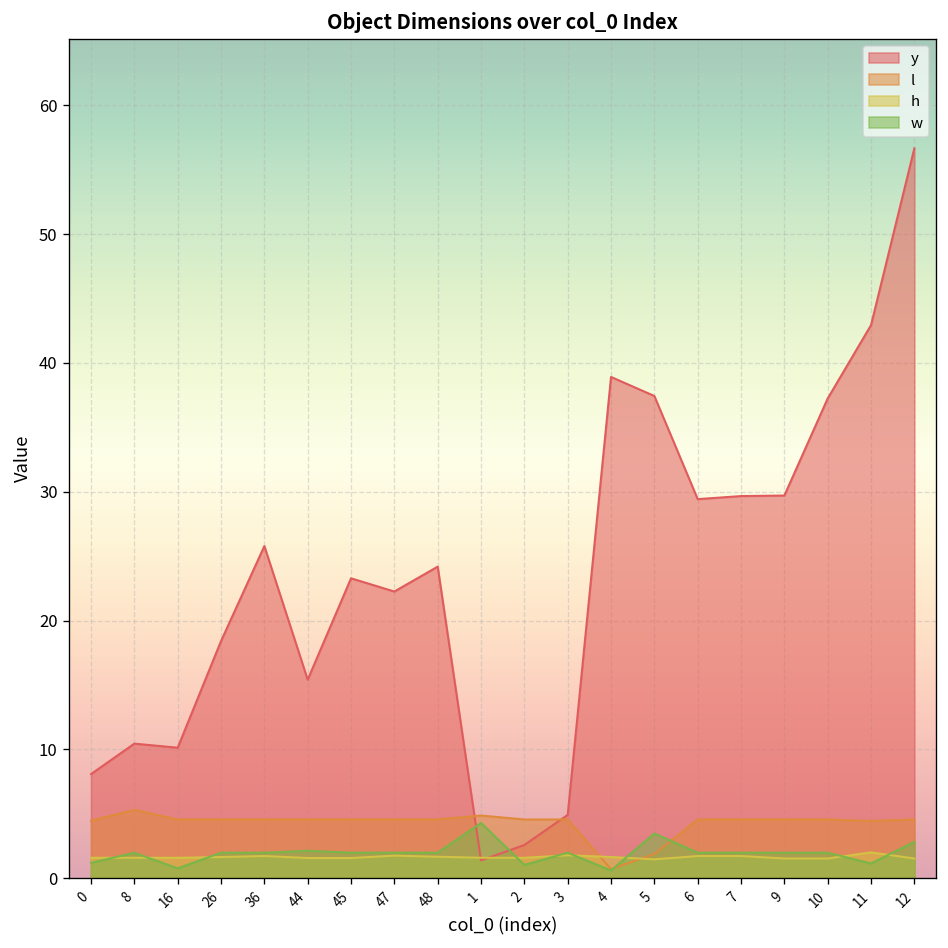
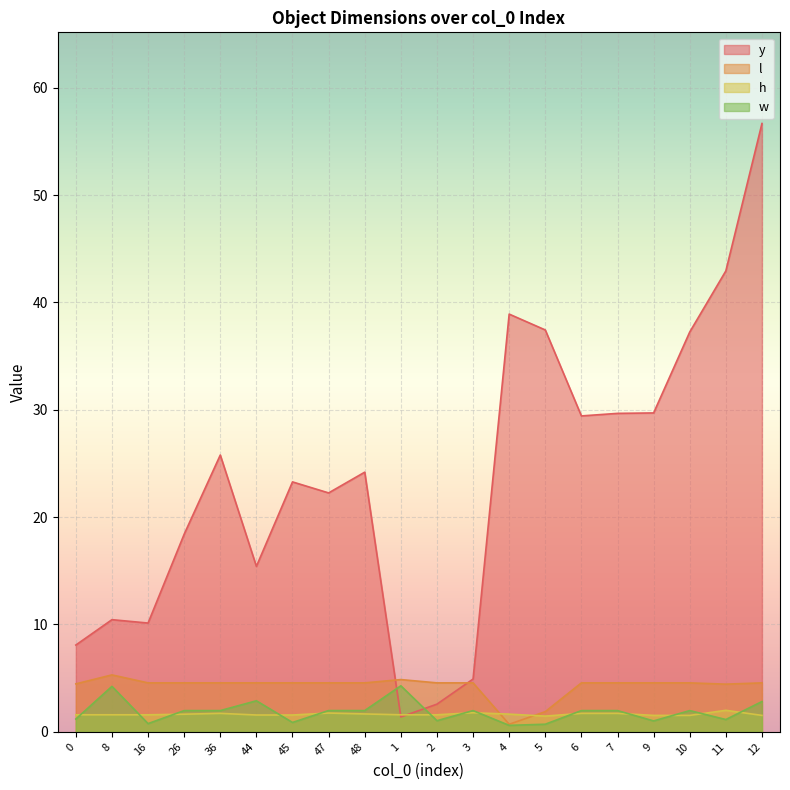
w, 8: 2.0 -> 4.2
w, 44: 2.1 -> 2.9
w, 45: 2.0 -> 0.9
w, 5: 3.5 -> 0.7
w, 9: 2.0 -> 1.0
